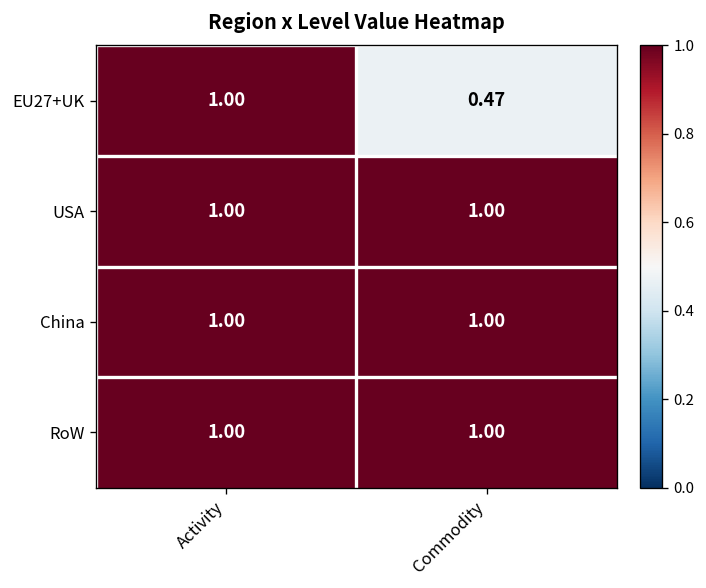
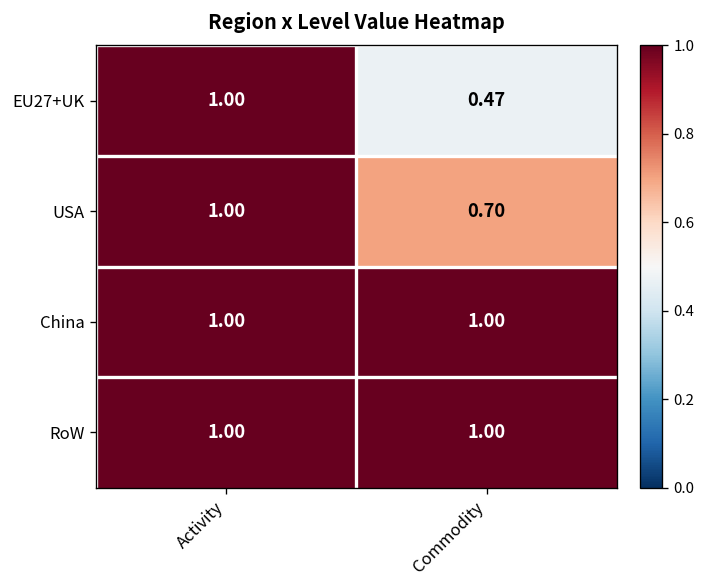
USA, Commodity: 1.00 -> 0.70
